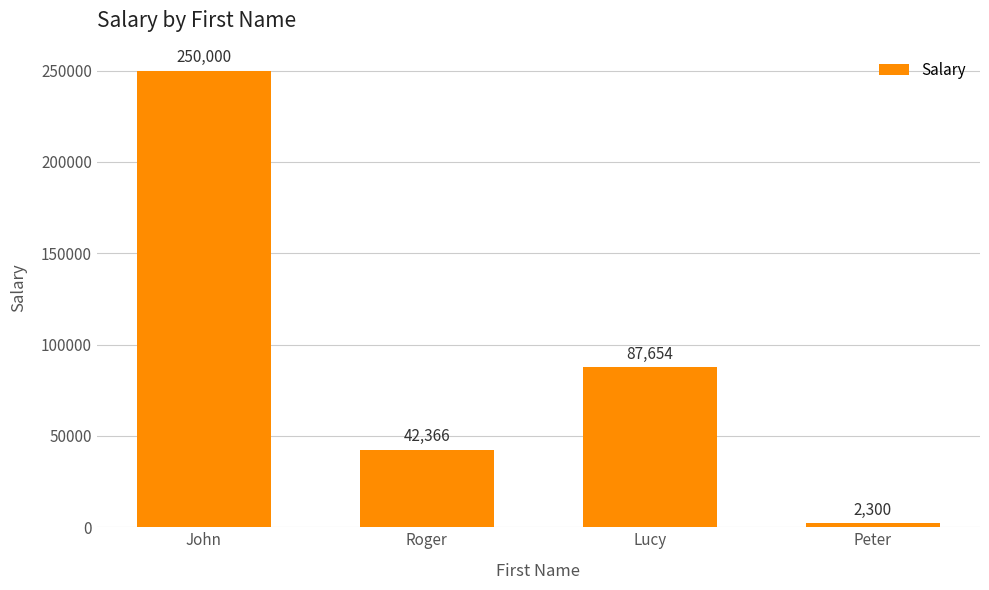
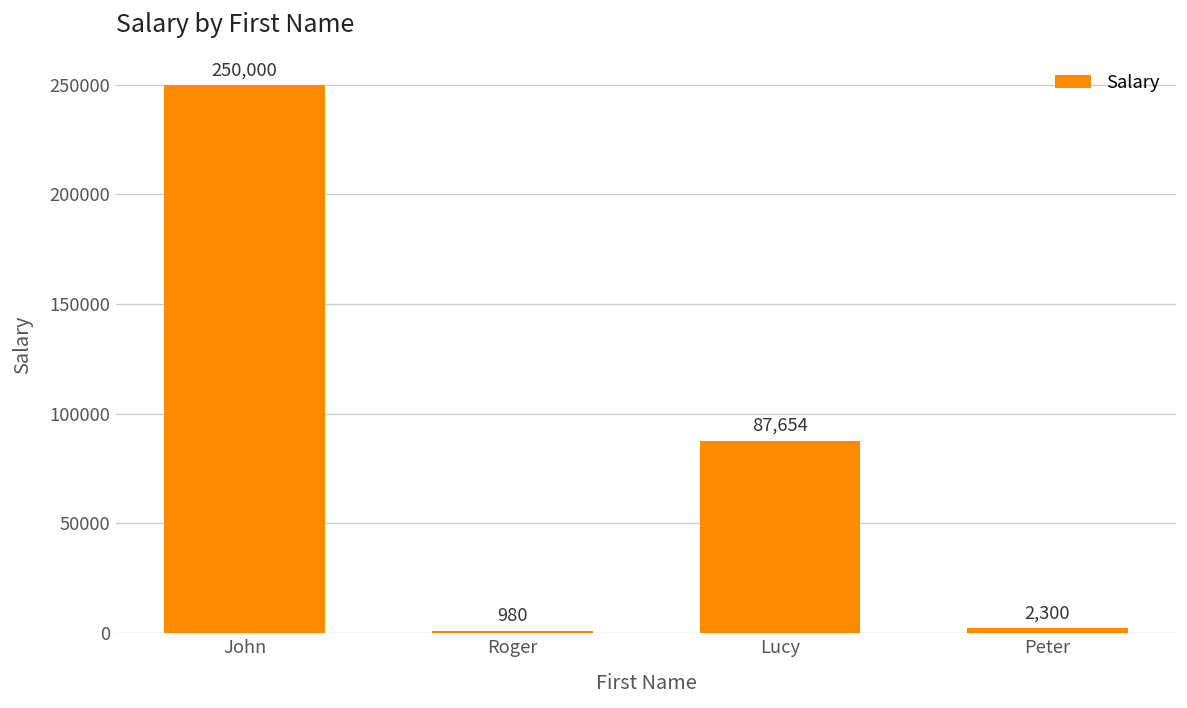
Roger: 42,366 -> 980
